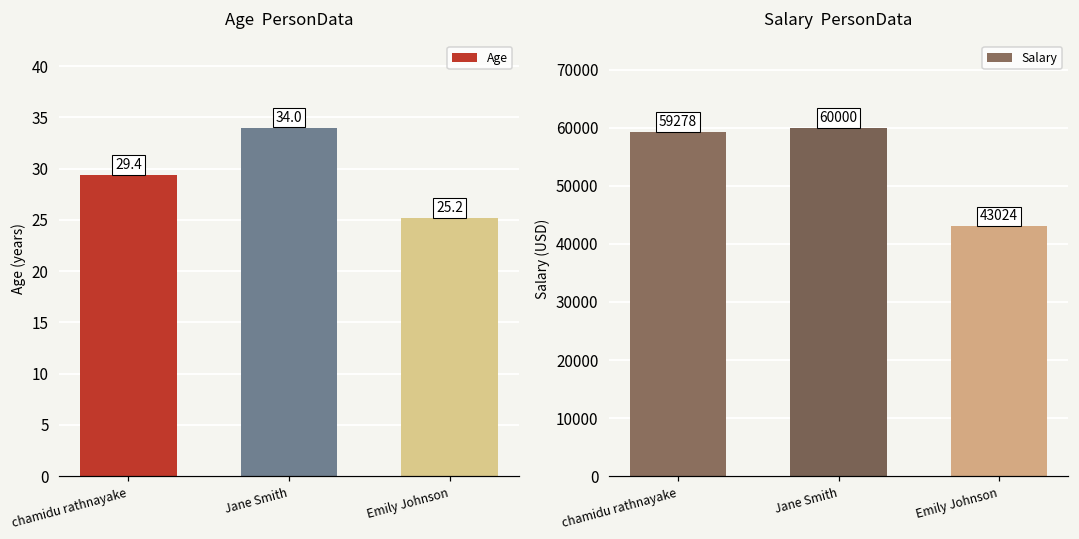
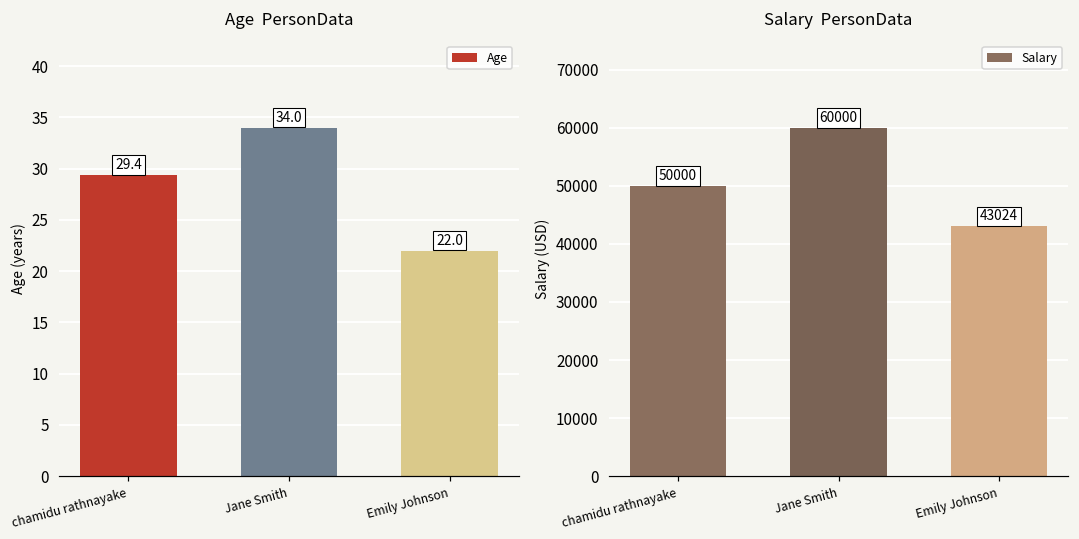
Age PersonData, Emily Johnson: 25.2 -> 22.0
Salary PersonData, chamidu rathnayake: 59278 -> 50000
